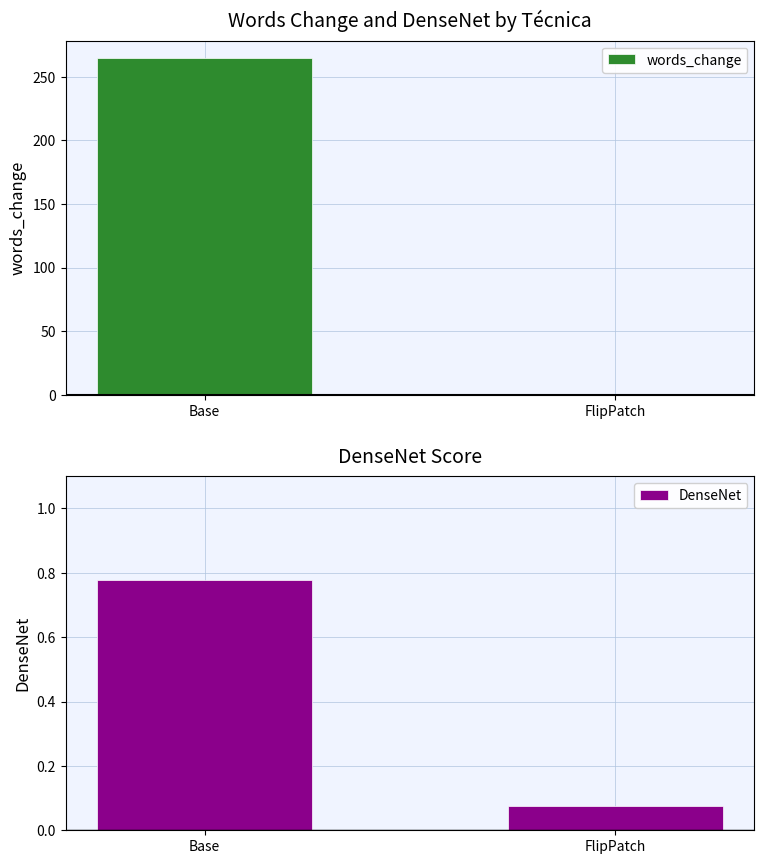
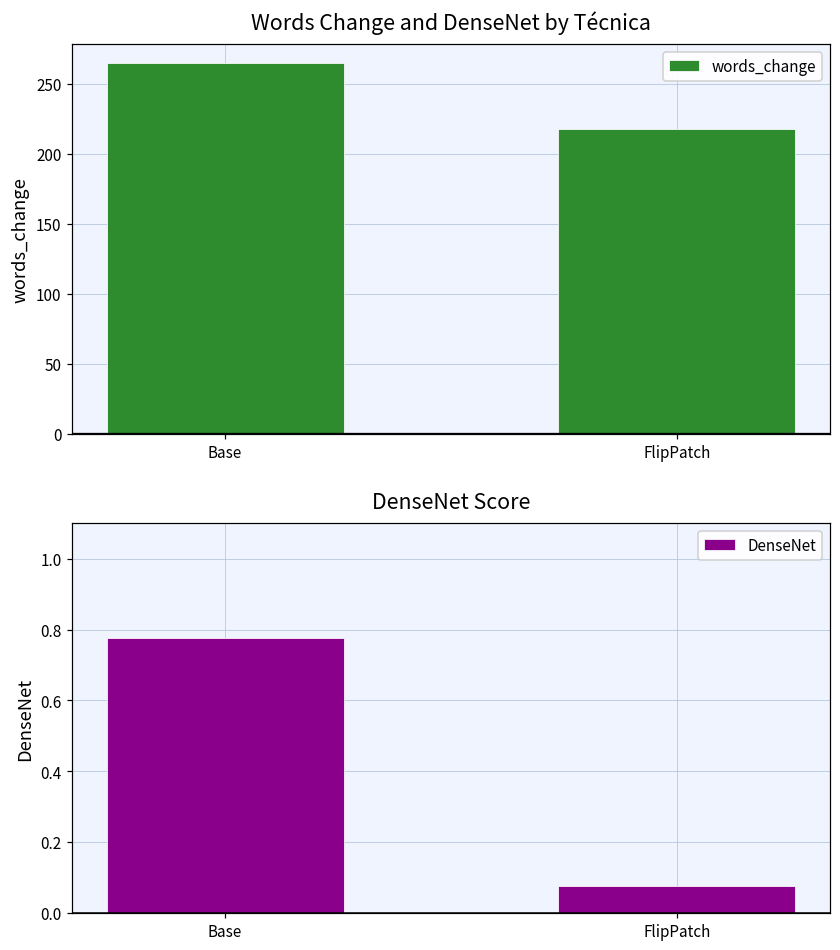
Words Change and DenseNet by Técnica, FlipPatch: 0 -> 218
